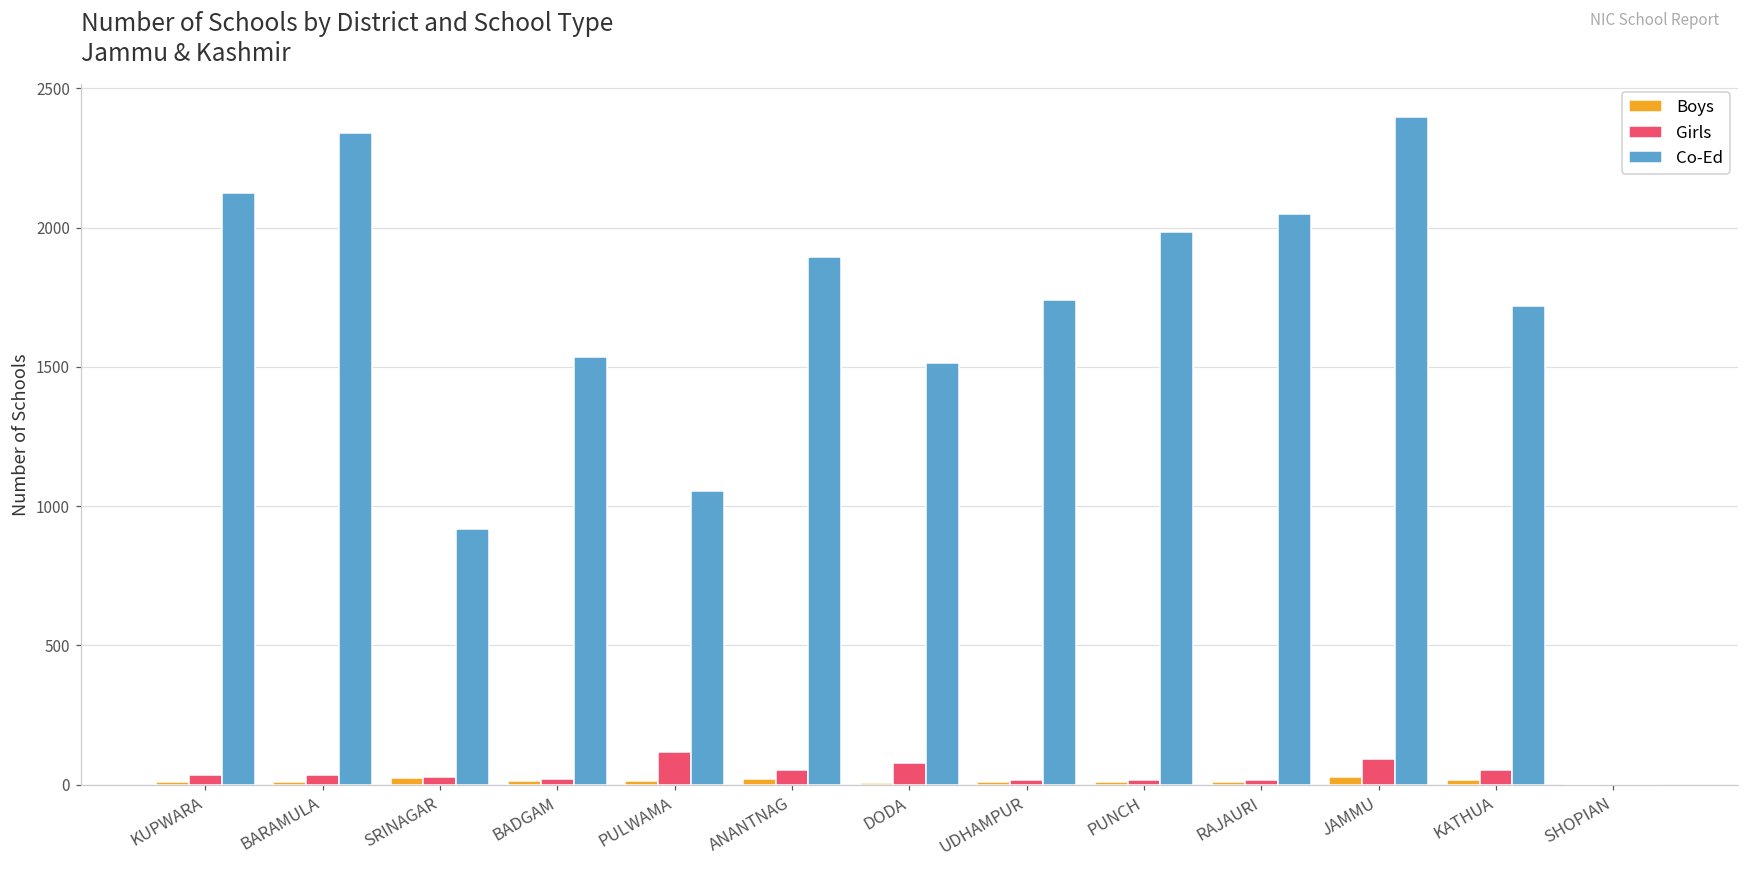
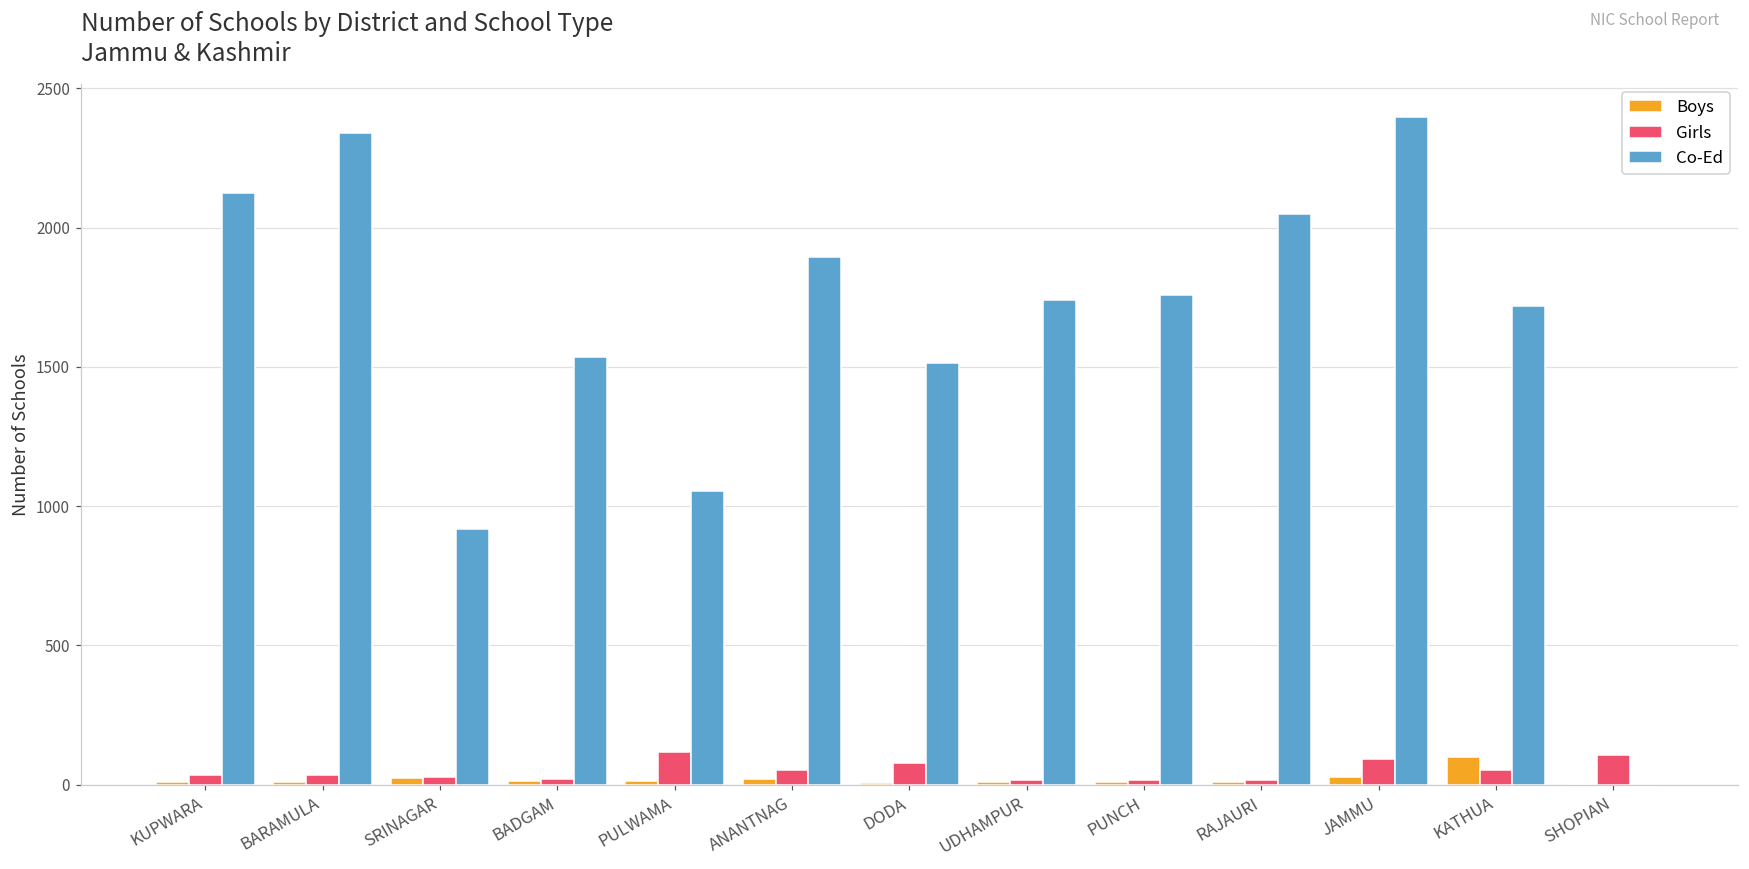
Co-Ed, PUNCH: 1990 -> 1760
Boys, KATHUA: 20 -> 100
Girls, SHOPIAN: 0 -> 110
